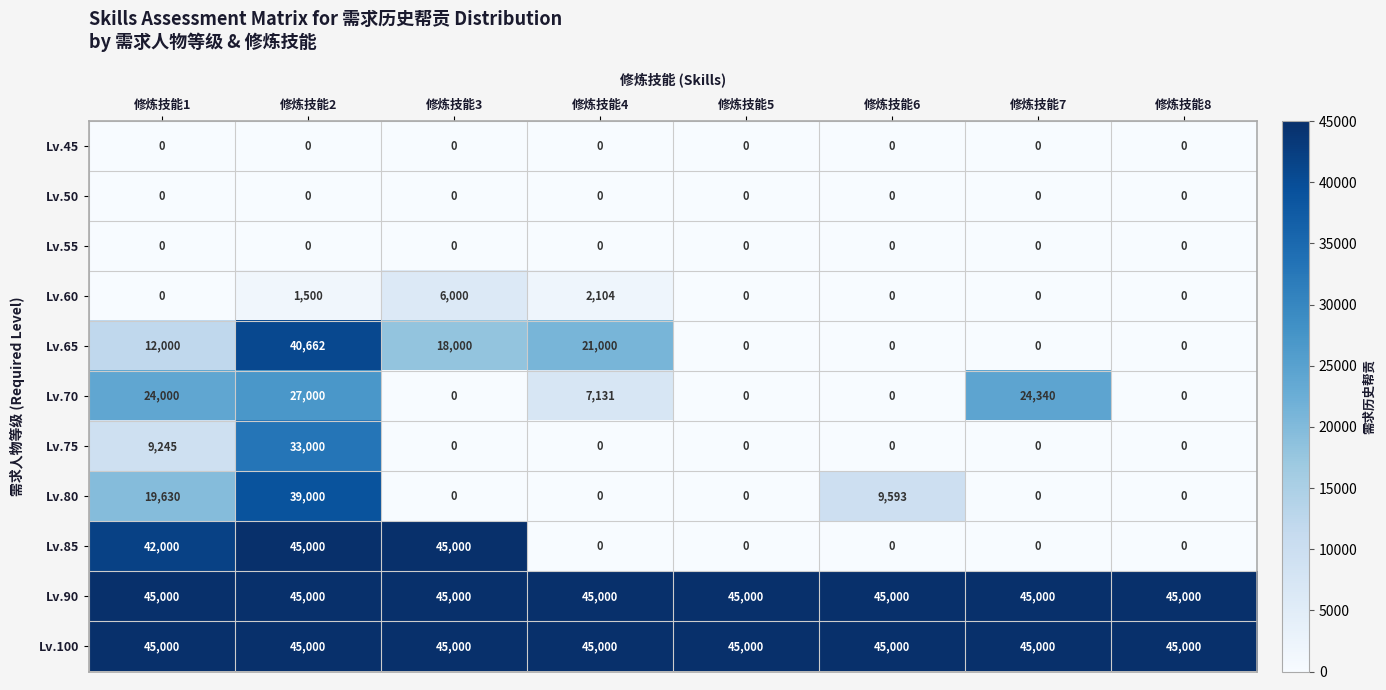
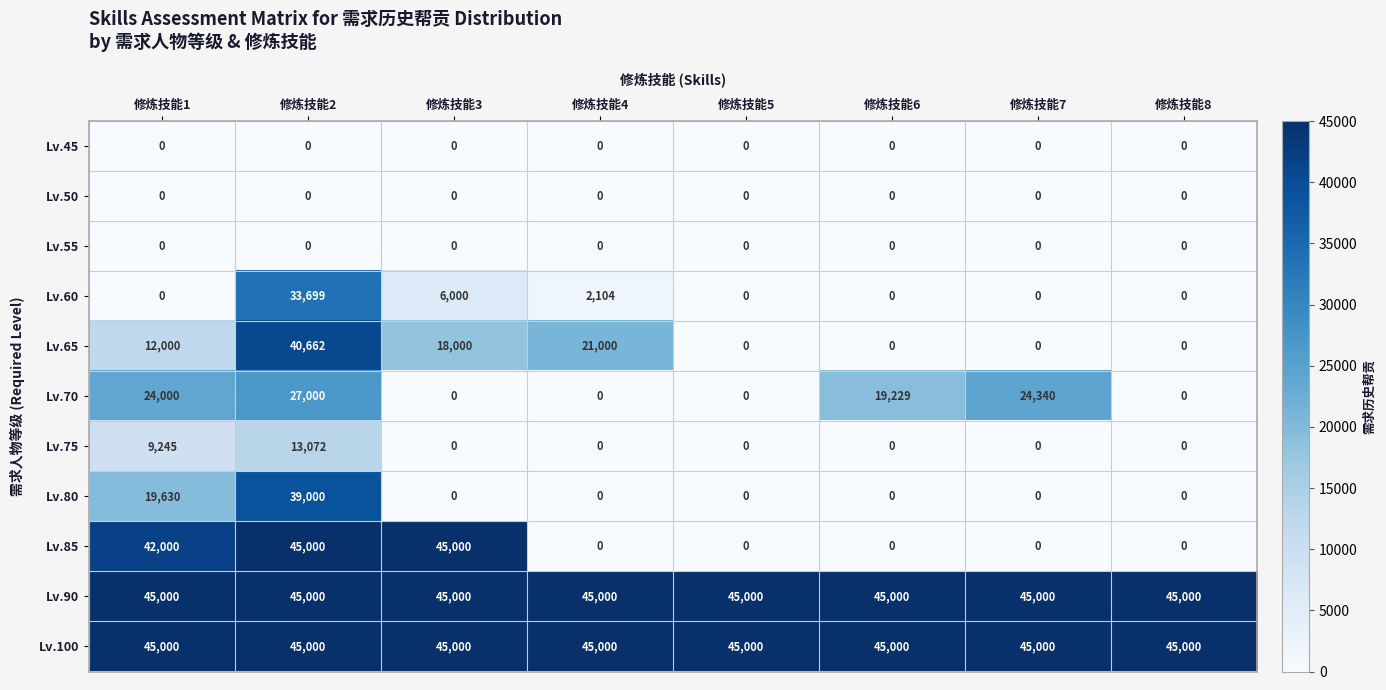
Lv.60, 修炼技能2: 1,500 -> 33,699
Lv.70, 修炼技能4: 7,131 -> 0
Lv.70, 修炼技能6: 0 -> 19,229
Lv.75, 修炼技能2: 33,000 -> 13,072
Lv.80, 修炼技能6: 9,593 -> 0
